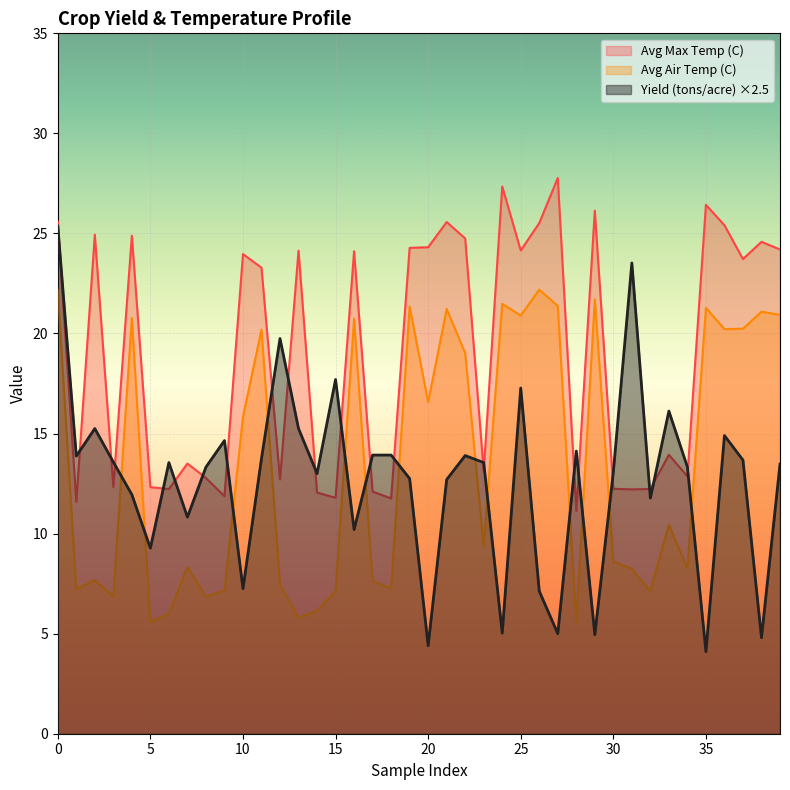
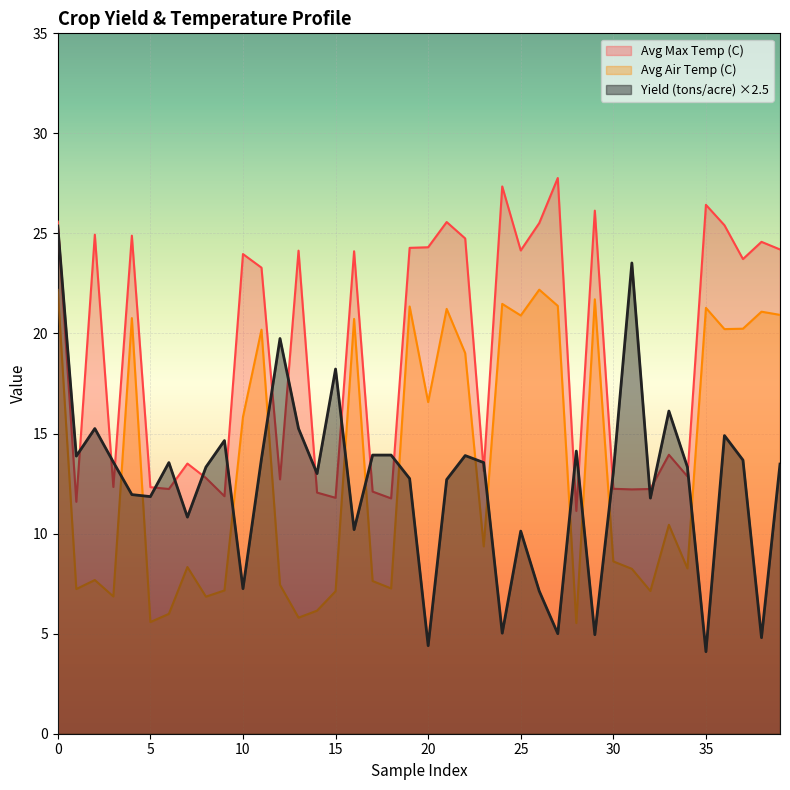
Yield (tons/acre) ×2.5, 5: 9.3 -> 11.9
Yield (tons/acre) ×2.5, 15: 17.7 -> 18.2
Yield (tons/acre) ×2.5, 25: 17.3 -> 10.1
